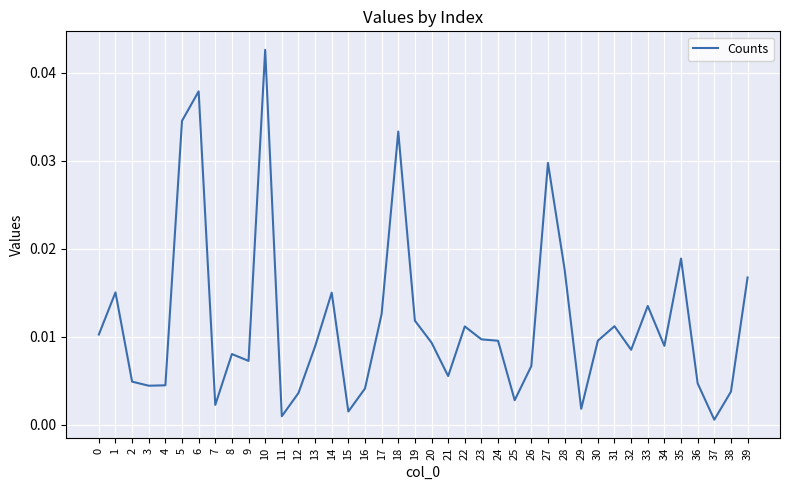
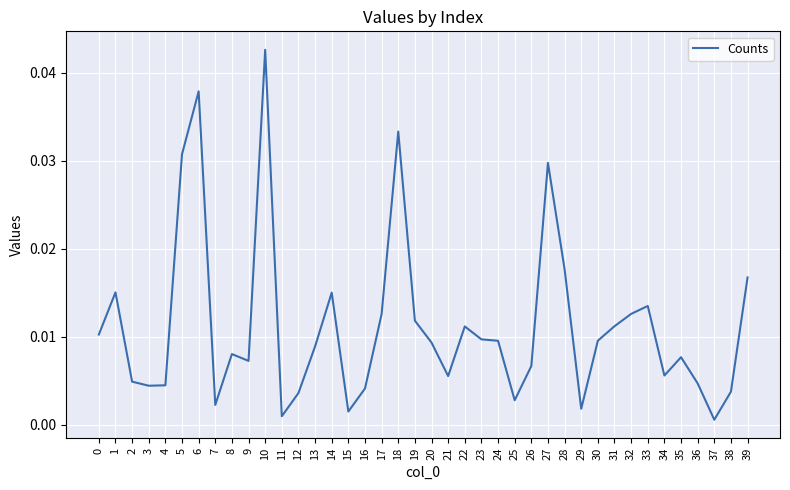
5: 0.035 -> 0.031
32: 0.009 -> 0.013
34: 0.009 -> 0.006
35: 0.019 -> 0.008
